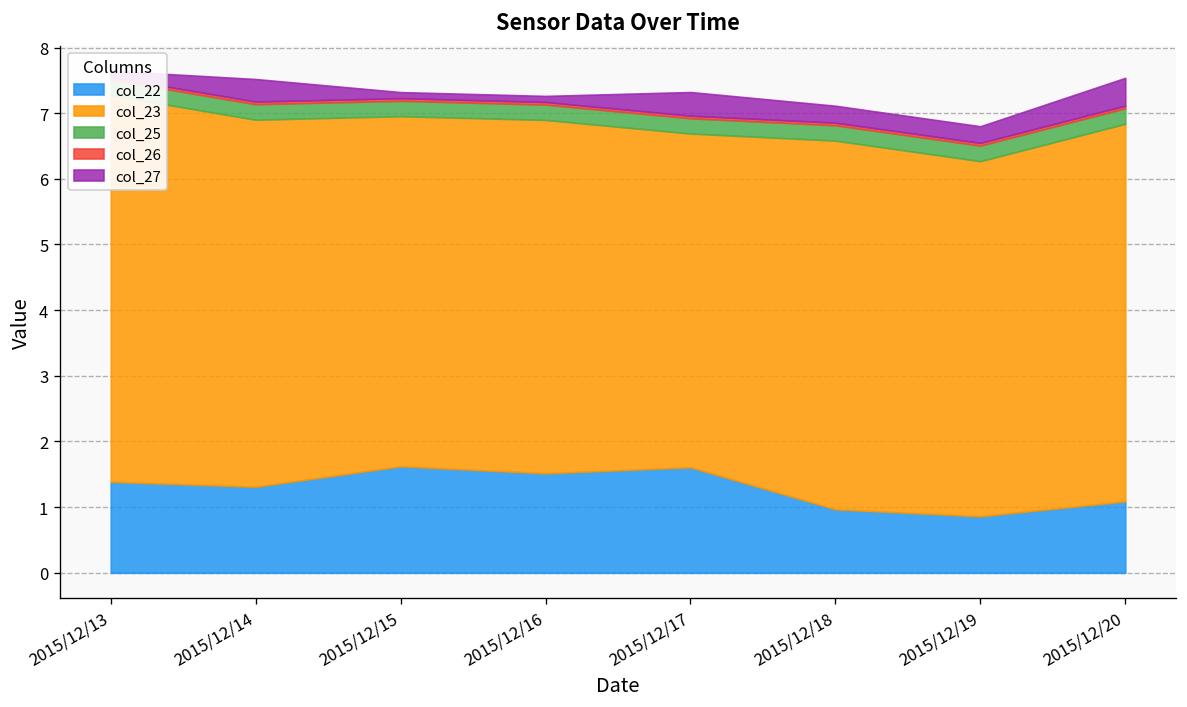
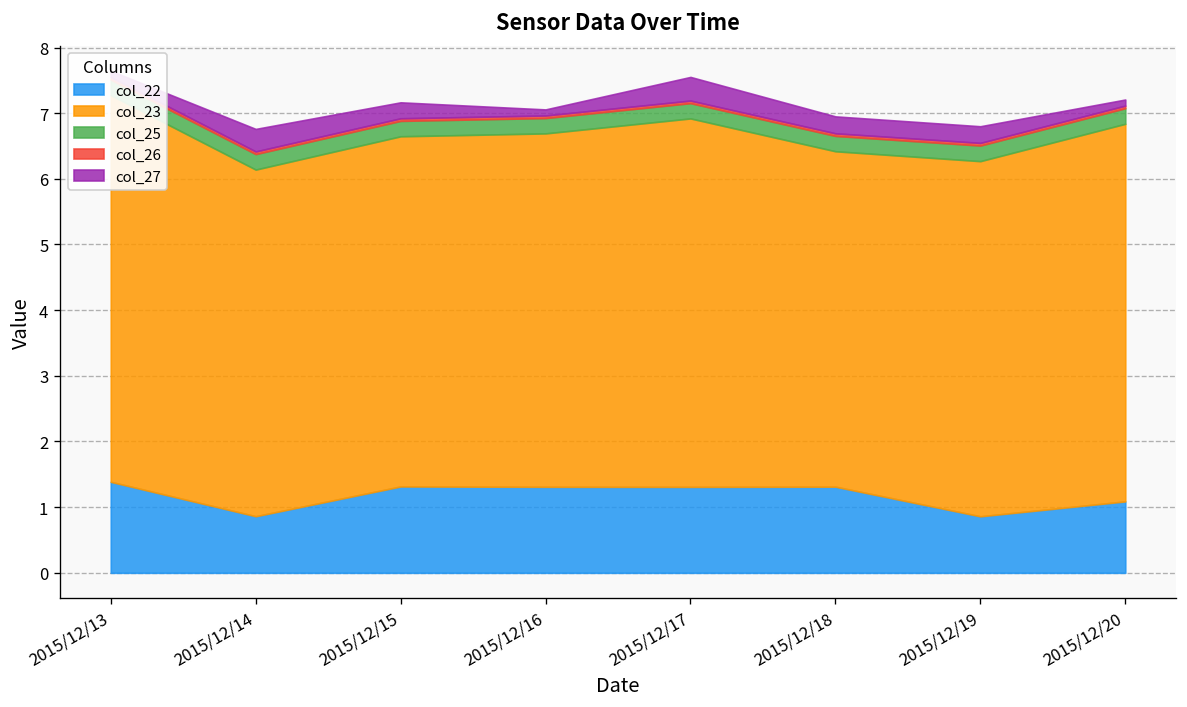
col_22, 2015/12/14: 1.3 -> 0.9
col_23, 2015/12/14: 5.6 -> 5.3
col_22, 2015/12/15: 1.6 -> 1.3
col_27, 2015/12/15: 0.1 -> 0.2
col_22, 2015/12/16: 1.5 -> 1.3
col_22, 2015/12/17: 1.6 -> 1.3
col_23, 2015/12/17: 5.1 -> 5.6
col_22, 2015/12/18: 1.0 -> 1.3
col_23, 2015/12/18: 5.6 -> 5.1
col_27, 2015/12/20: 0.4 -> 0.1
